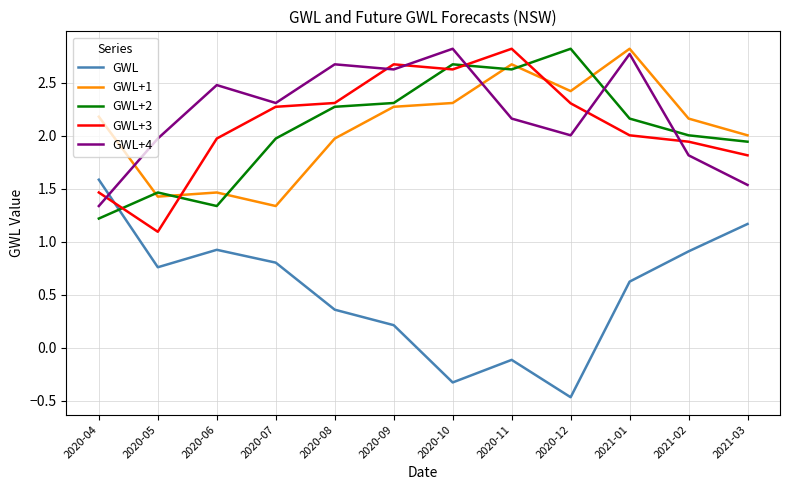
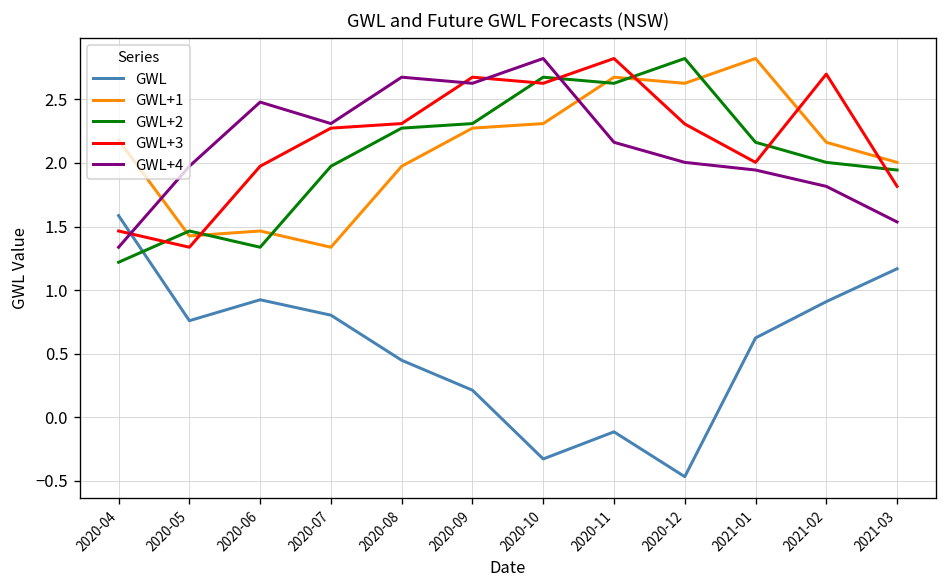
GWL+3, 2020-05: 1.09 -> 1.34
GWL, 2020-08: 0.36 -> 0.45
GWL+1, 2020-12: 2.42 -> 2.63
GWL+4, 2021-01: 2.77 -> 1.94
GWL+3, 2021-02: 1.94 -> 2.70
